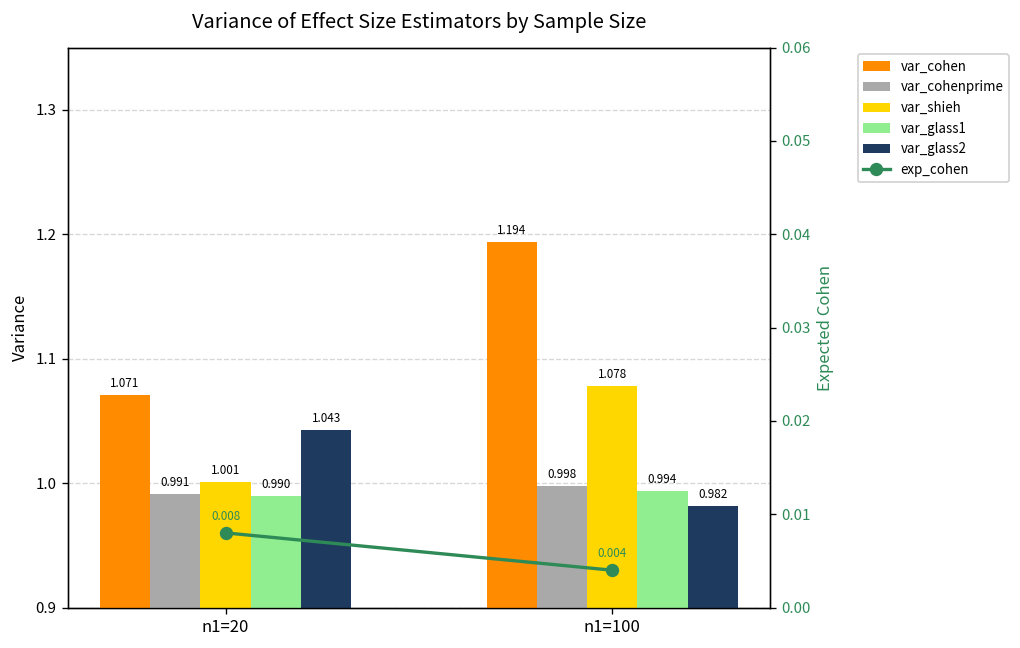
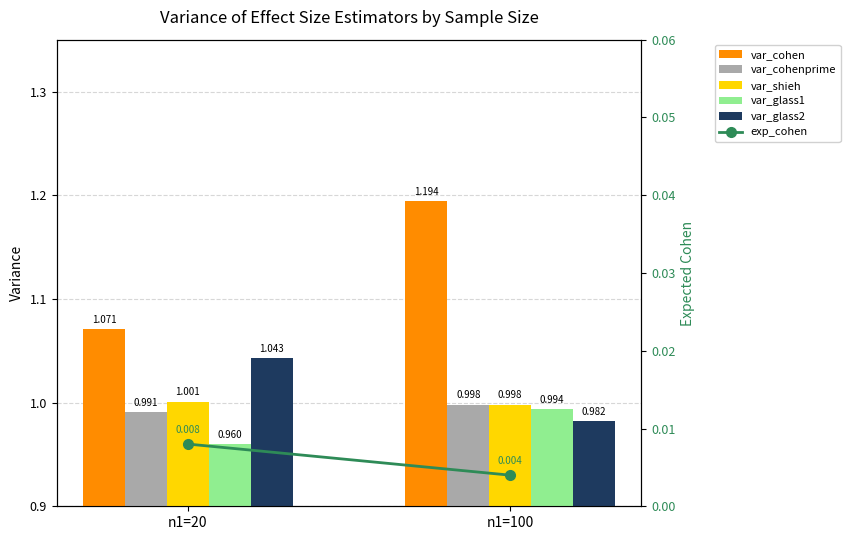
var_glass1, n1=20: 0.990 -> 0.960
var_shieh, n1=100: 1.078 -> 0.998
